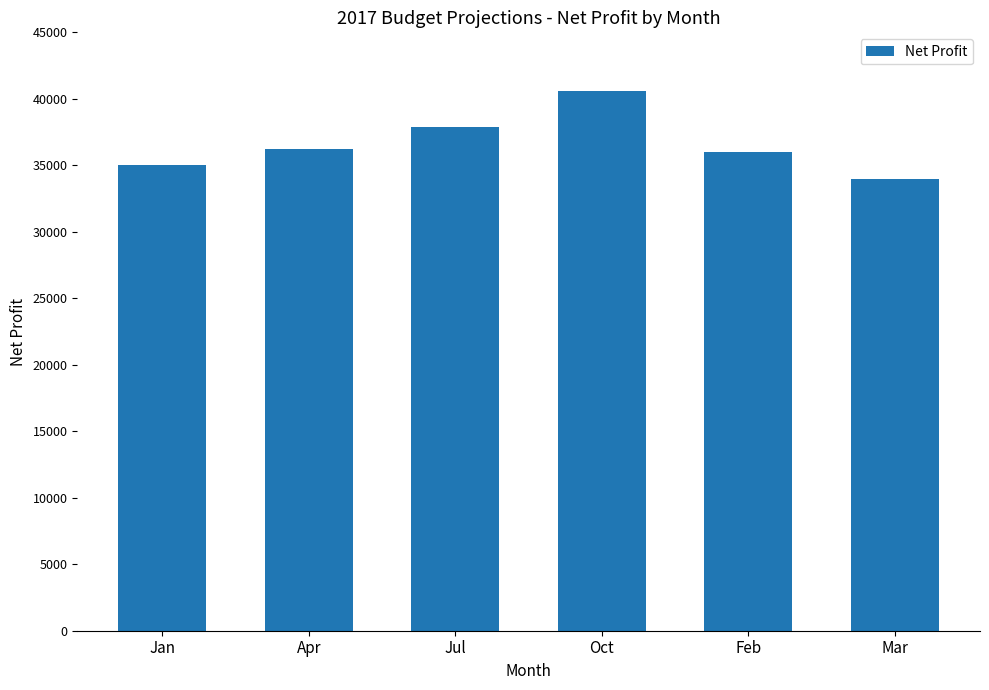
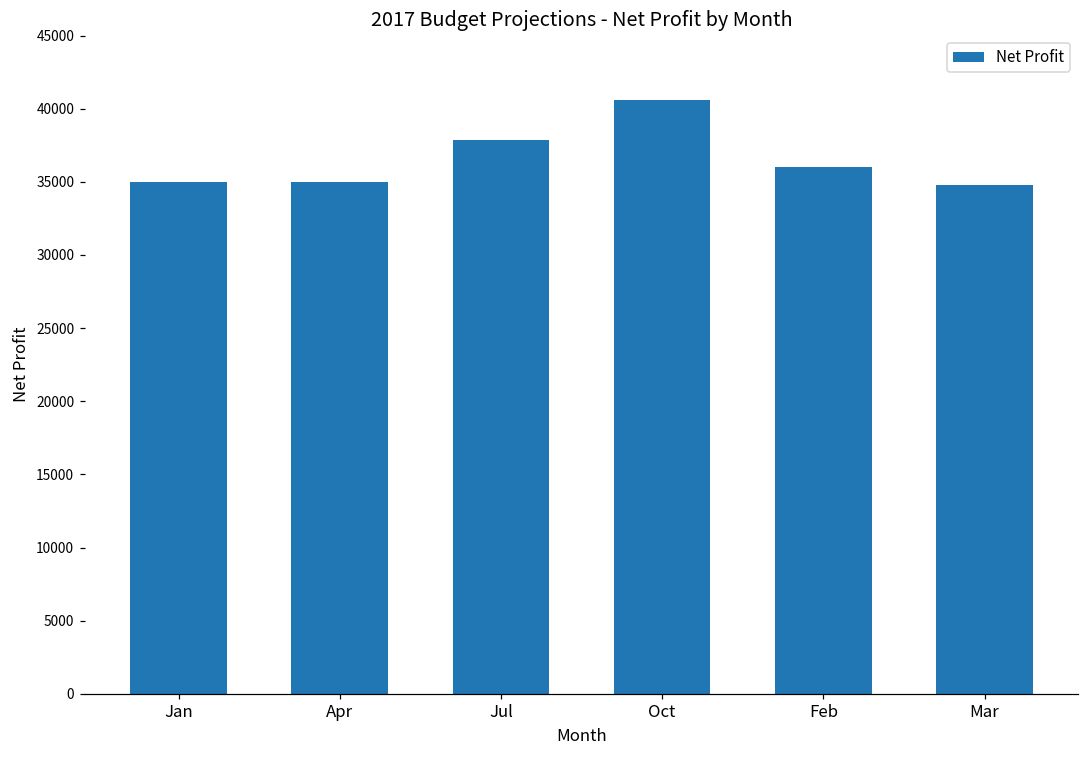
Apr: 36200 -> 35000
Mar: 34000 -> 34800
